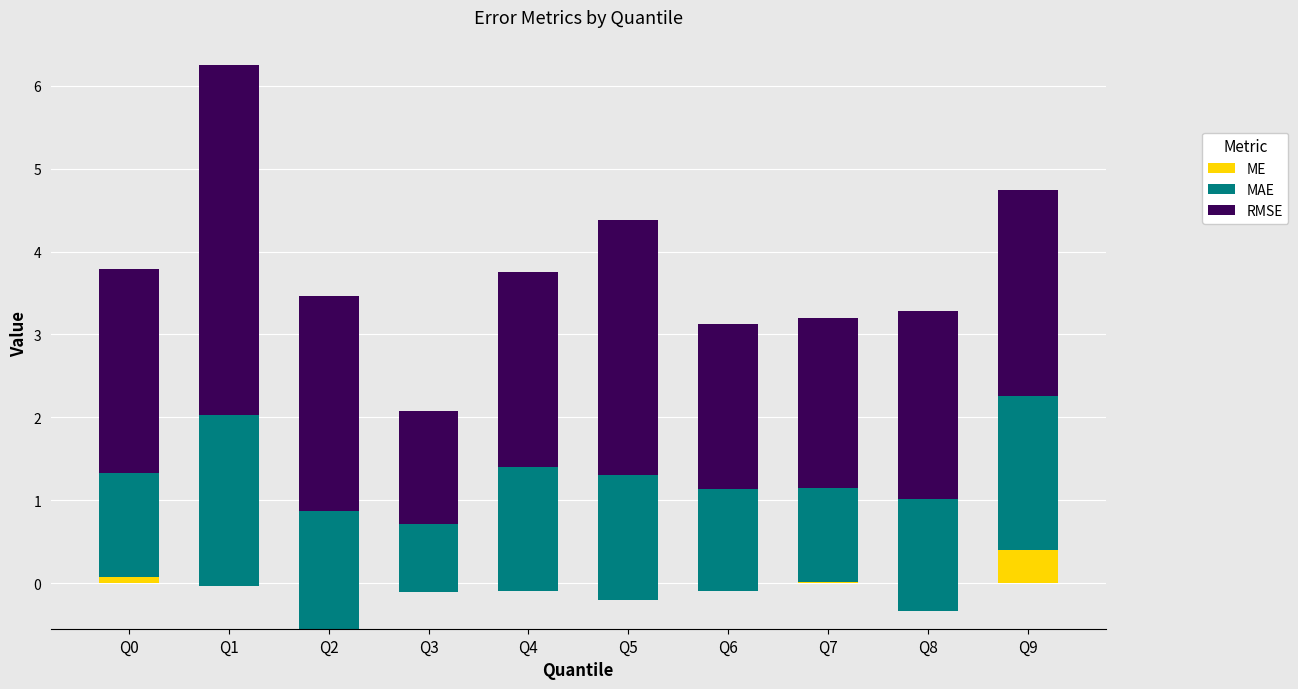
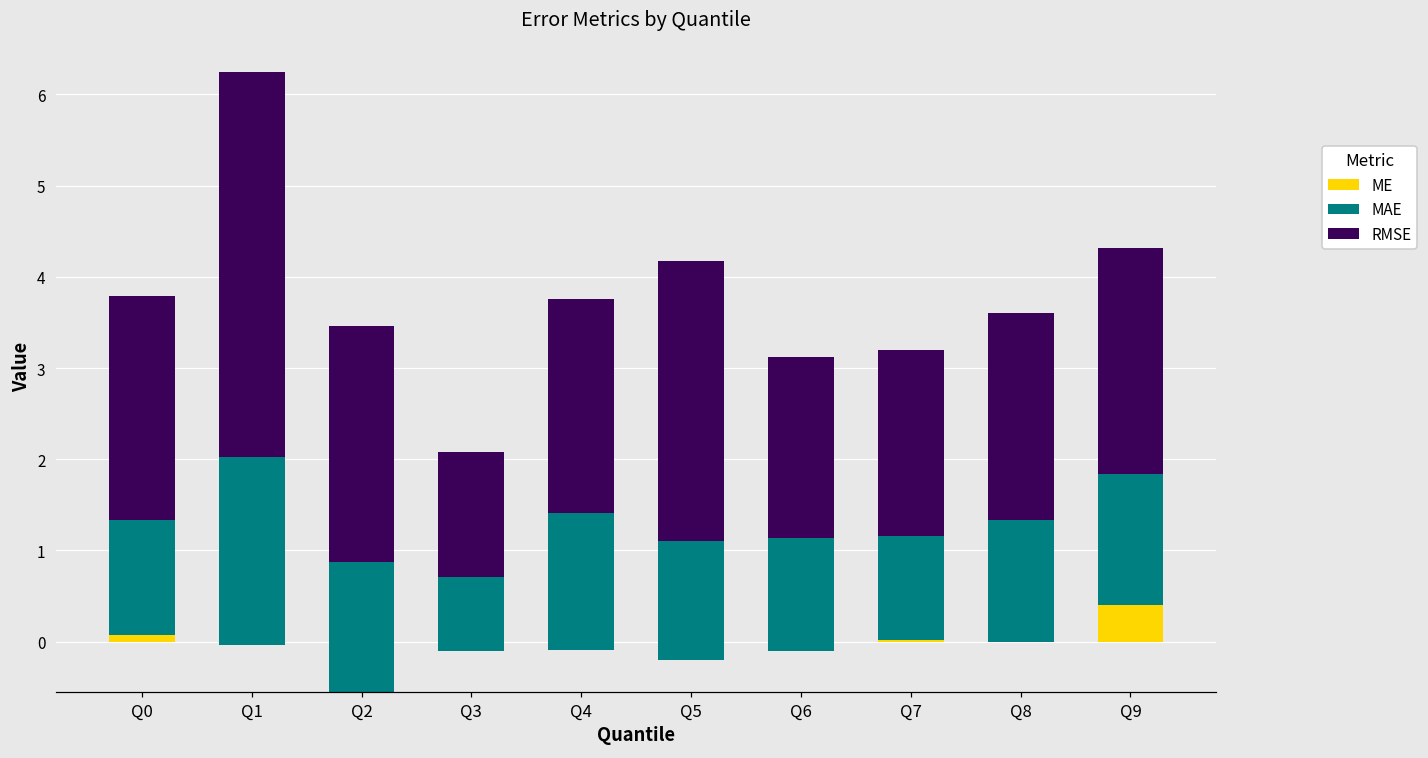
MAE, Q5: 1.5 -> 1.3
ME, Q8: -0.3 -> 0.0
MAE, Q9: 1.9 -> 1.4
